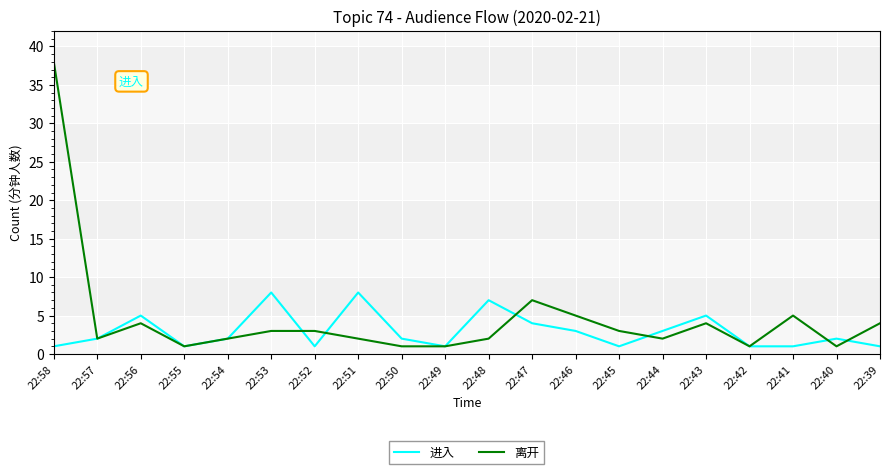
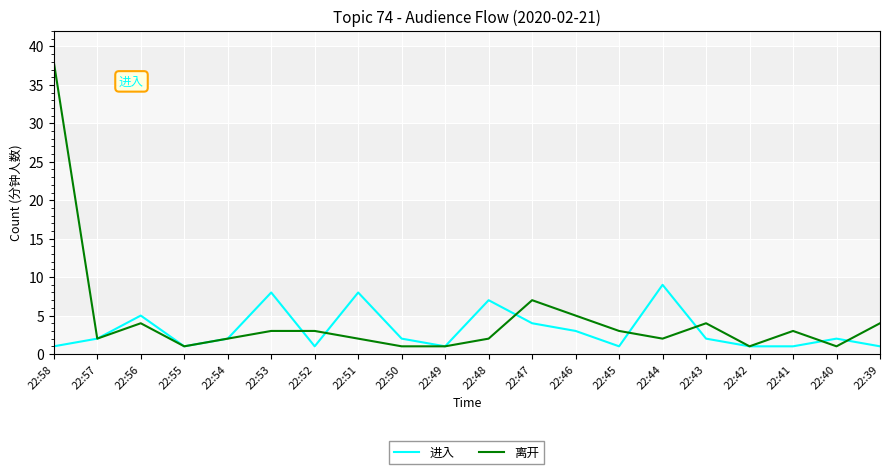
进入, 22:44: 3 -> 9
进入, 22:43: 5 -> 2
离开, 22:41: 5 -> 3
